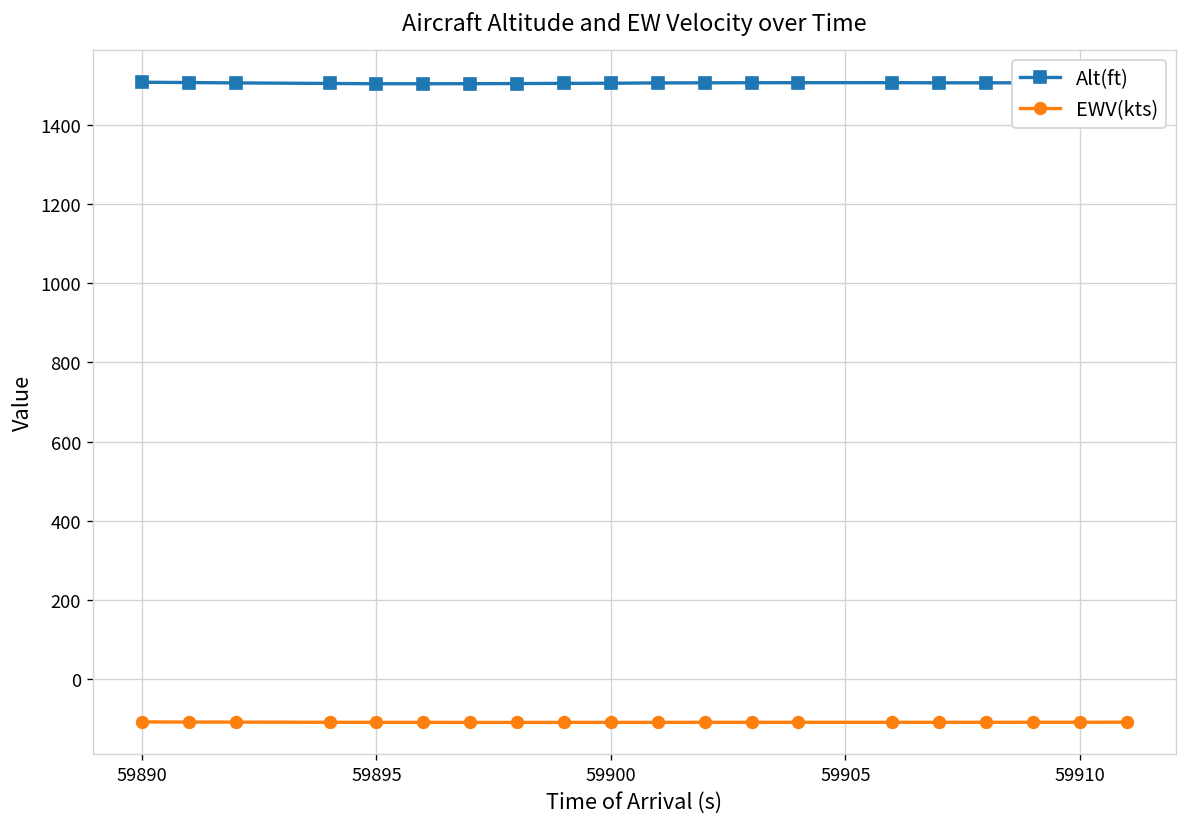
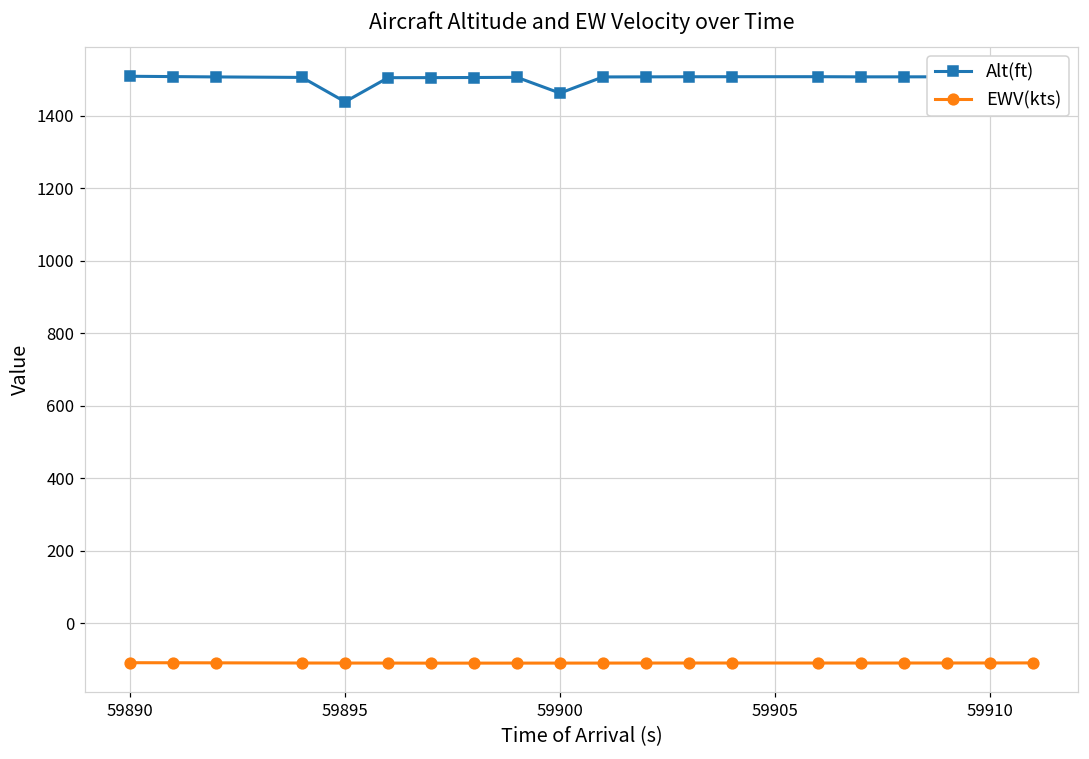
Alt(ft), 59895: 1500 -> 1440
Alt(ft), 59900: 1510 -> 1460
